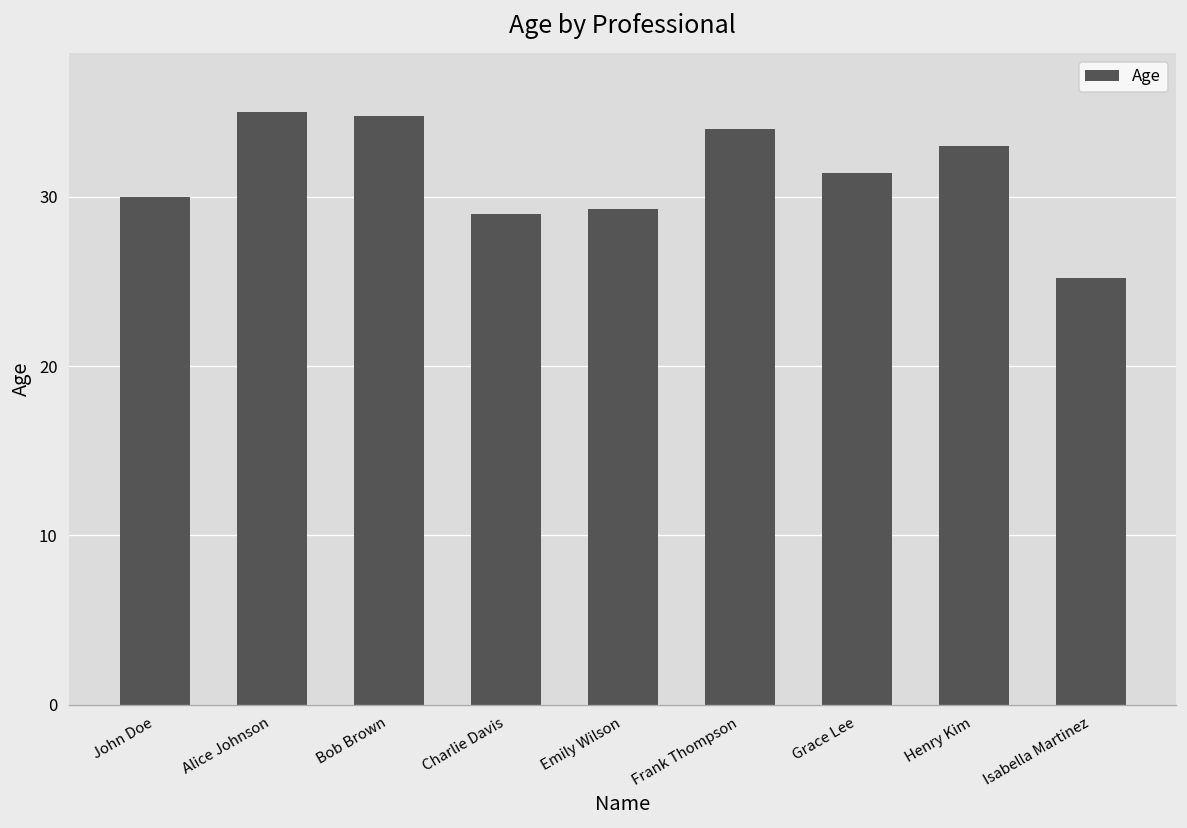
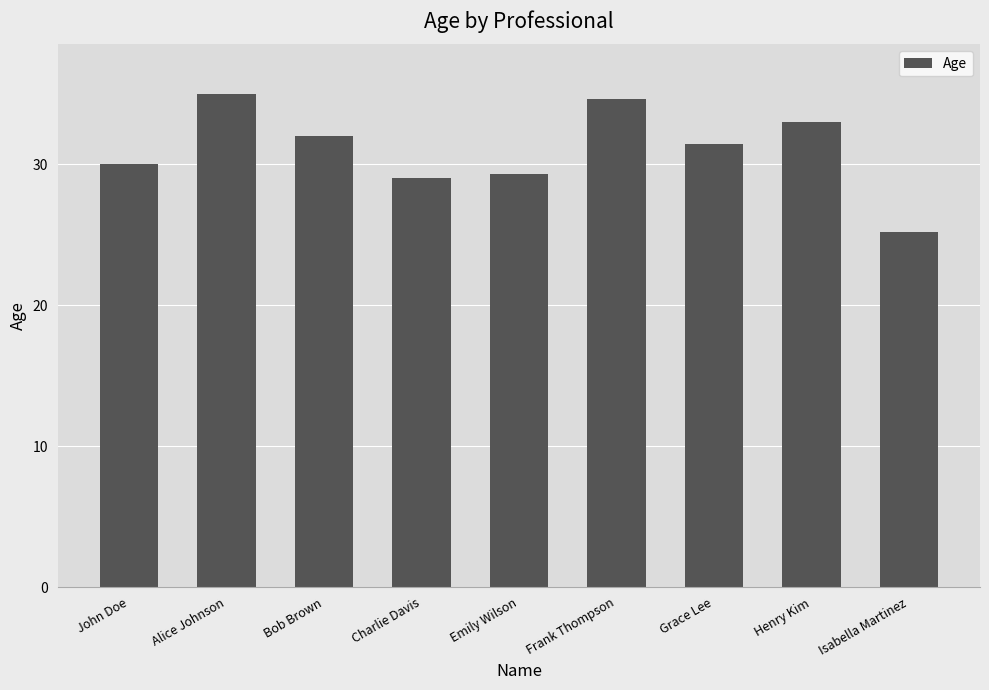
Bob Brown: 34.8 -> 32.0
Frank Thompson: 34.0 -> 34.6
